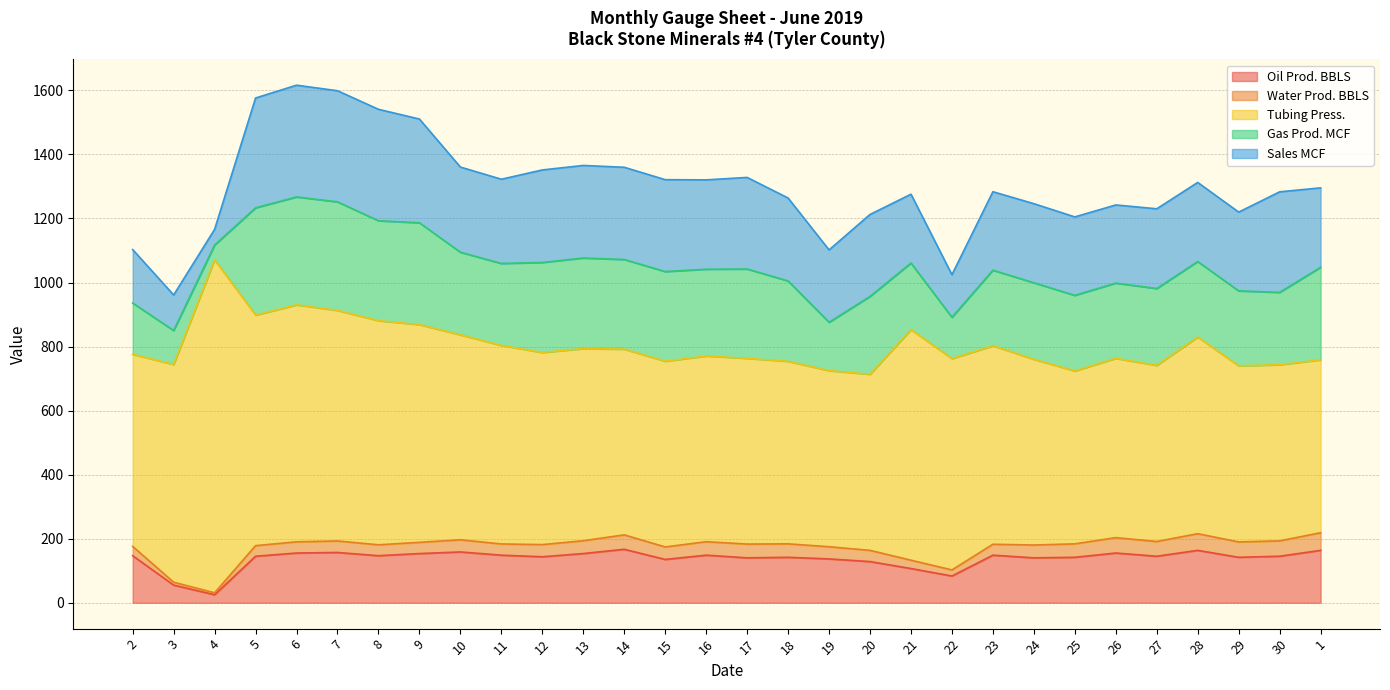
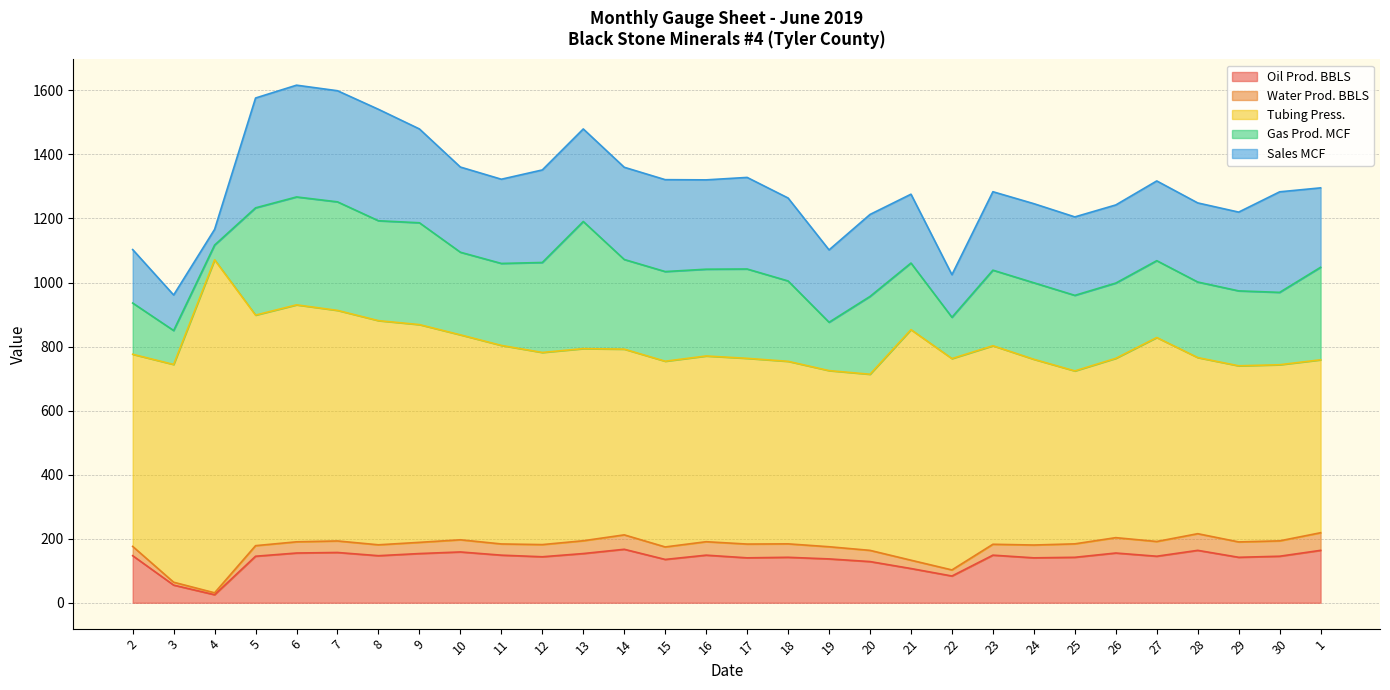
Sales MCF, 9: 320 -> 290
Gas Prod. MCF, 13: 280 -> 400
Tubing Press., 27: 550 -> 640
Tubing Press., 28: 610 -> 550
